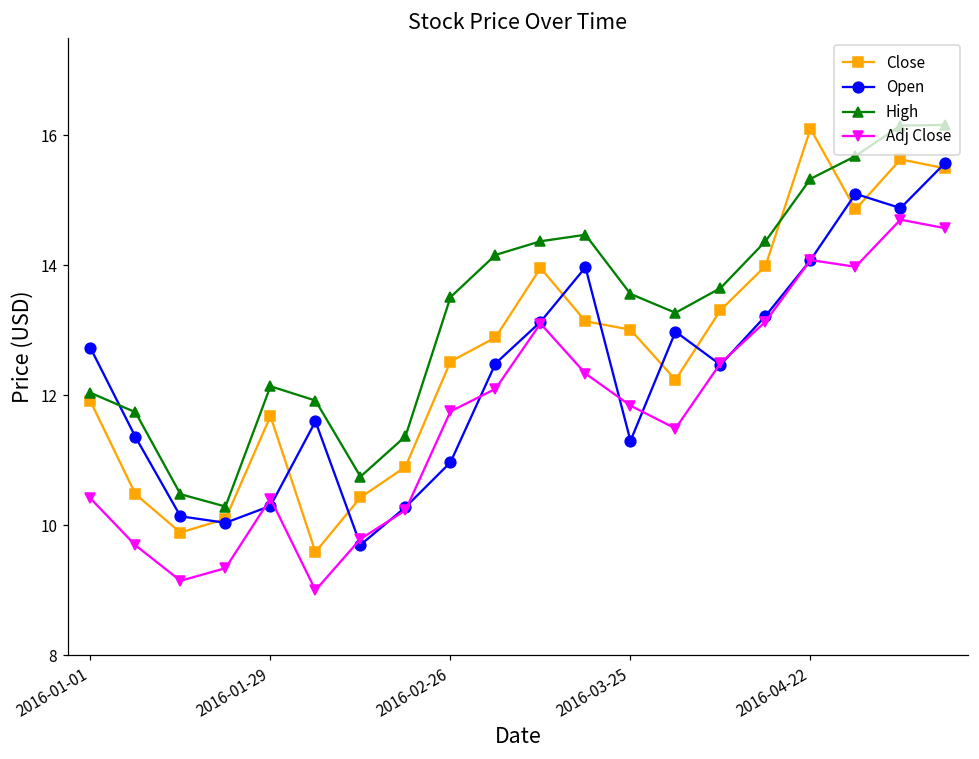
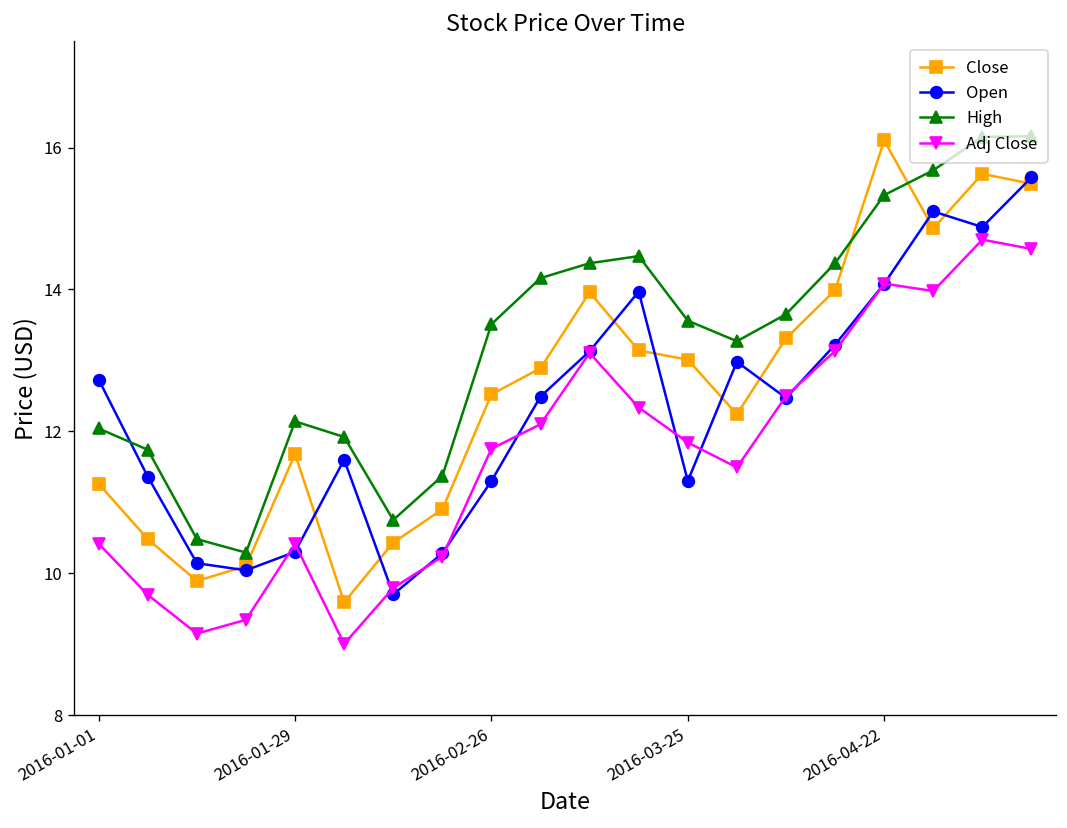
Close, 2016-01-01: 11.9 -> 11.3
Open, 2016-02-26: 11.0 -> 11.3
